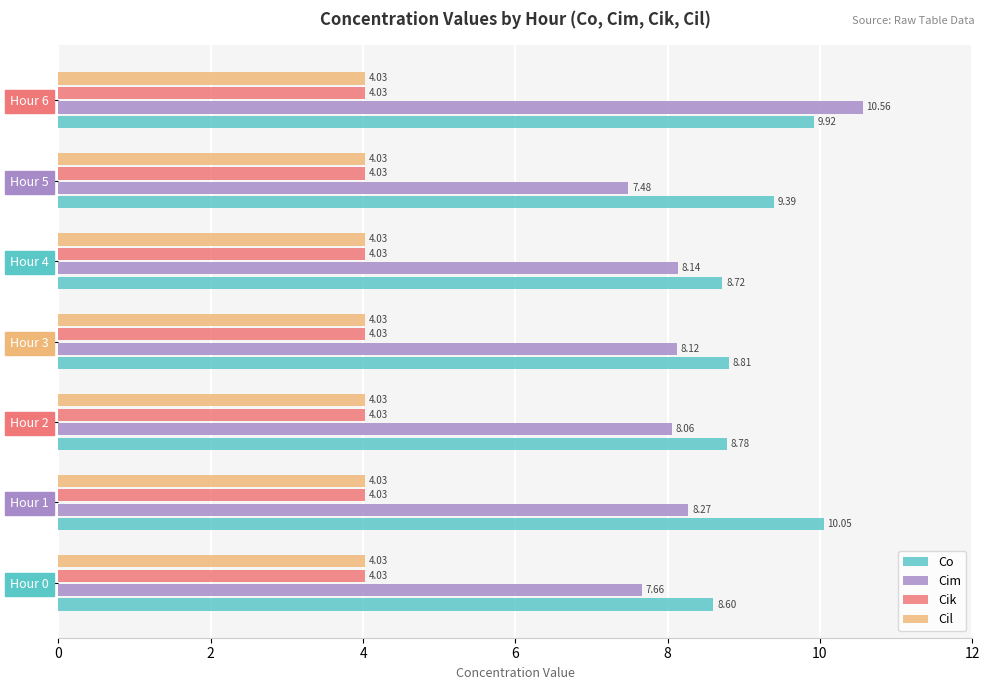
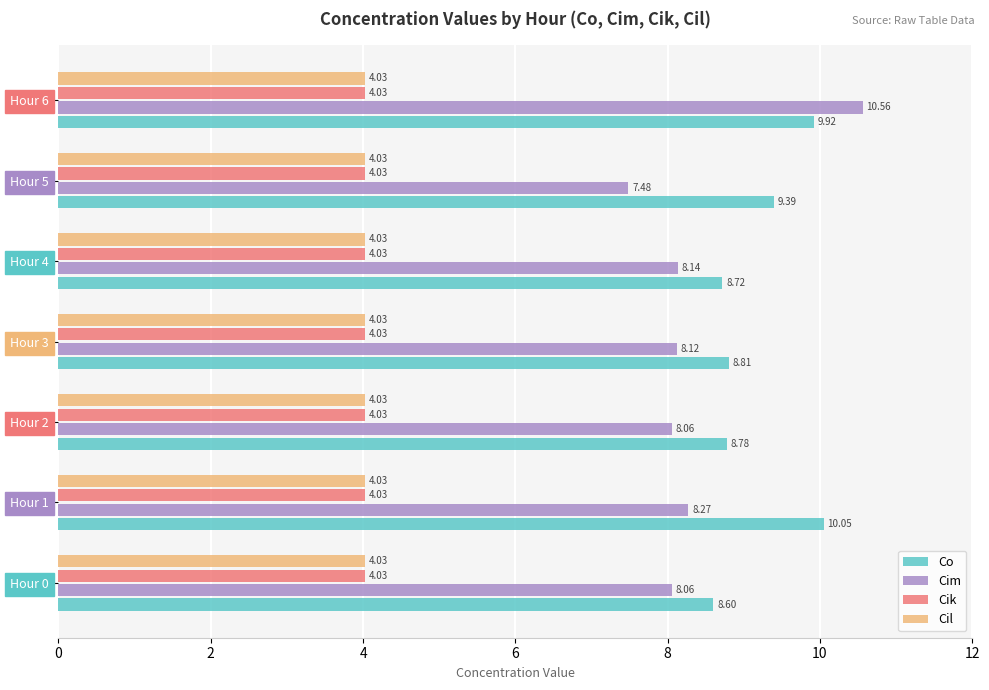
Cim, Hour 0: 7.66 -> 8.06
